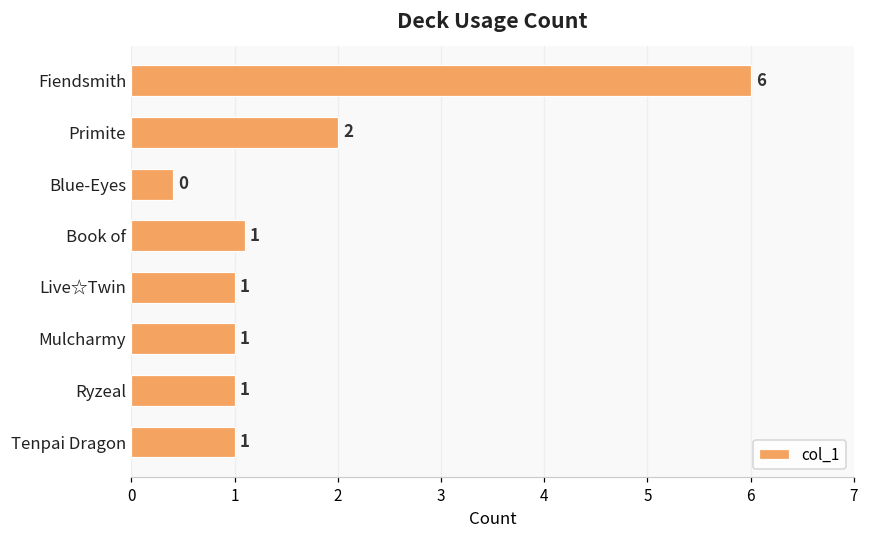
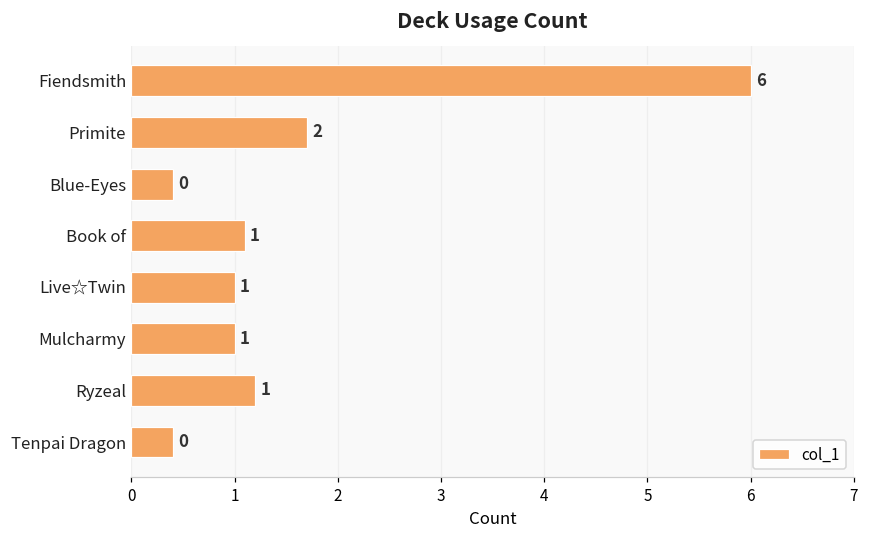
Primite: 2.0 -> 1.7
Ryzeal: 1.0 -> 1.2
Tenpai Dragon: 1 -> 0
